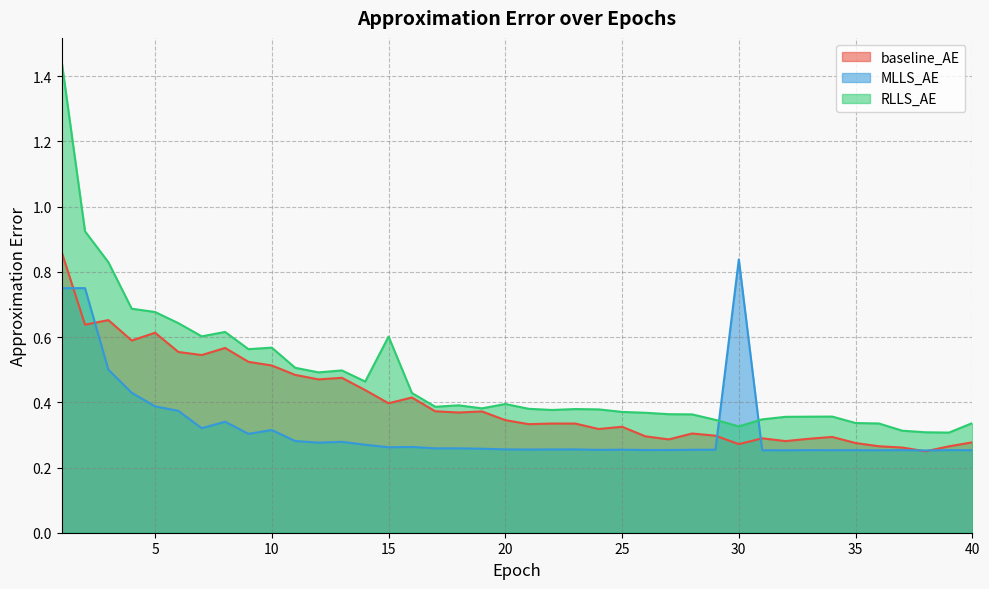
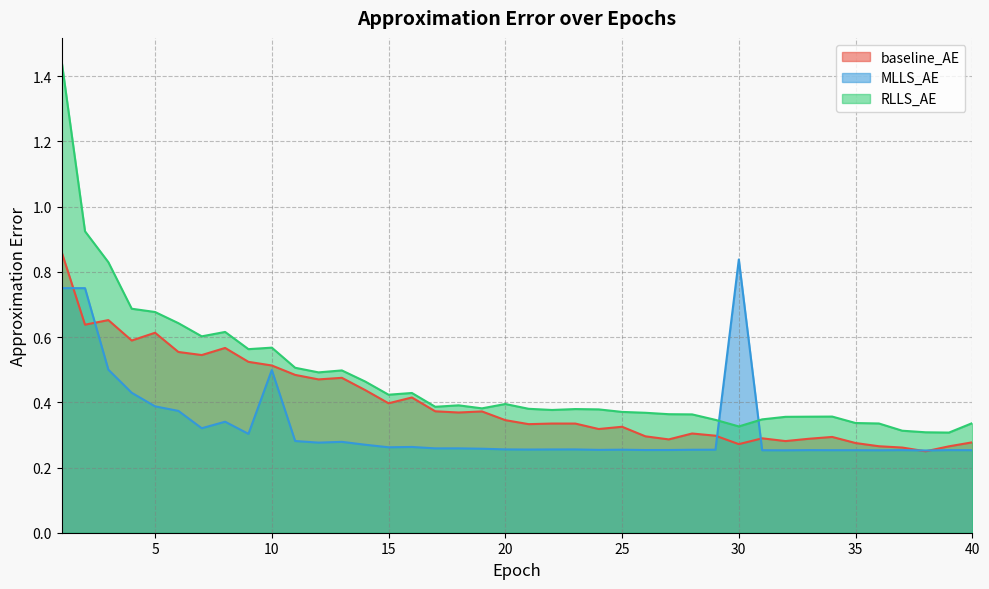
MLLS_AE, 10: 0.31 -> 0.50
RLLS_AE, 15: 0.60 -> 0.42
